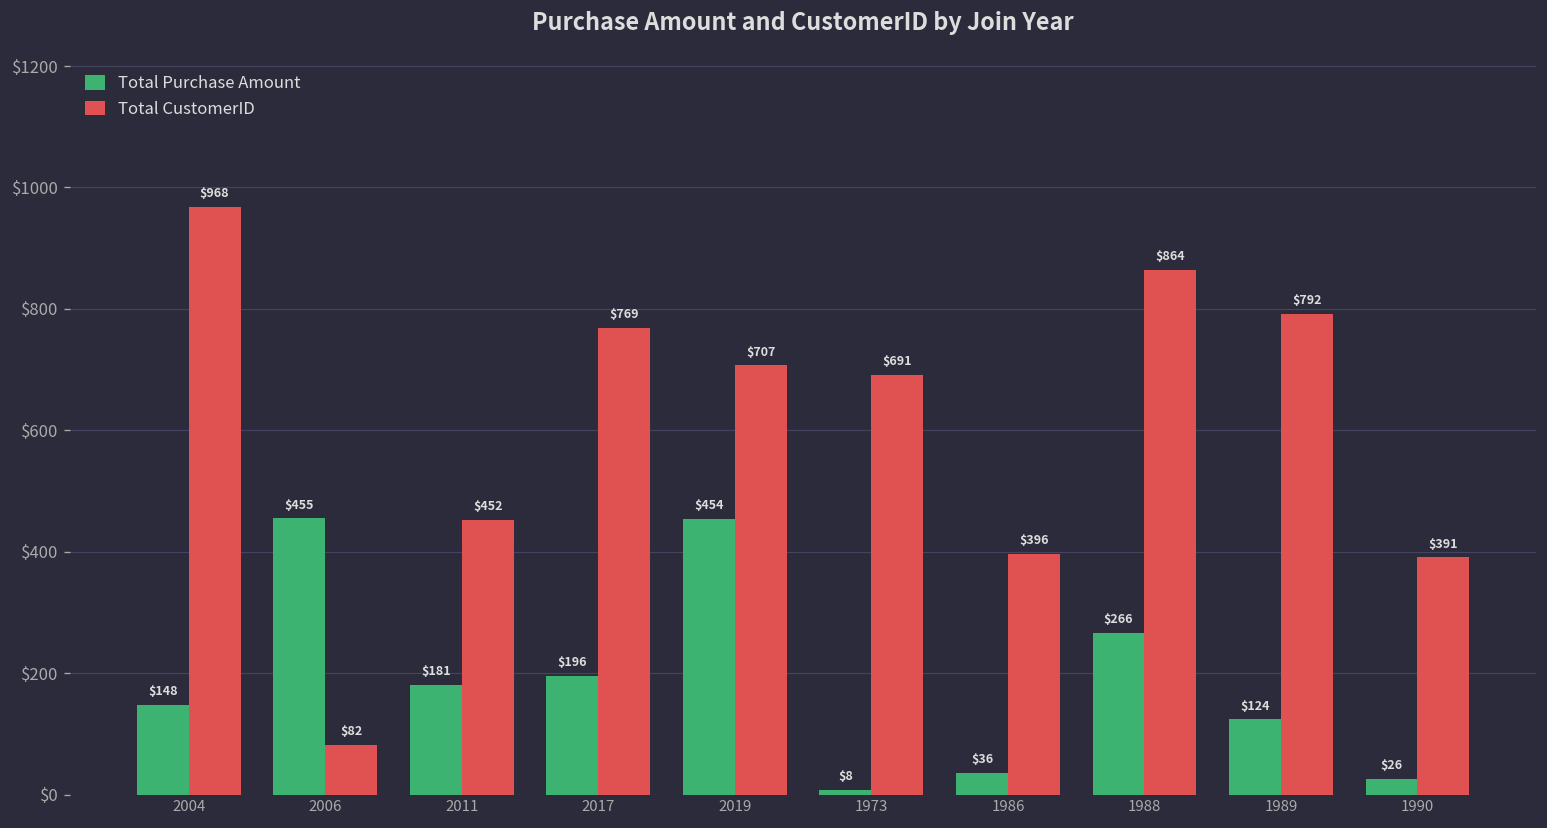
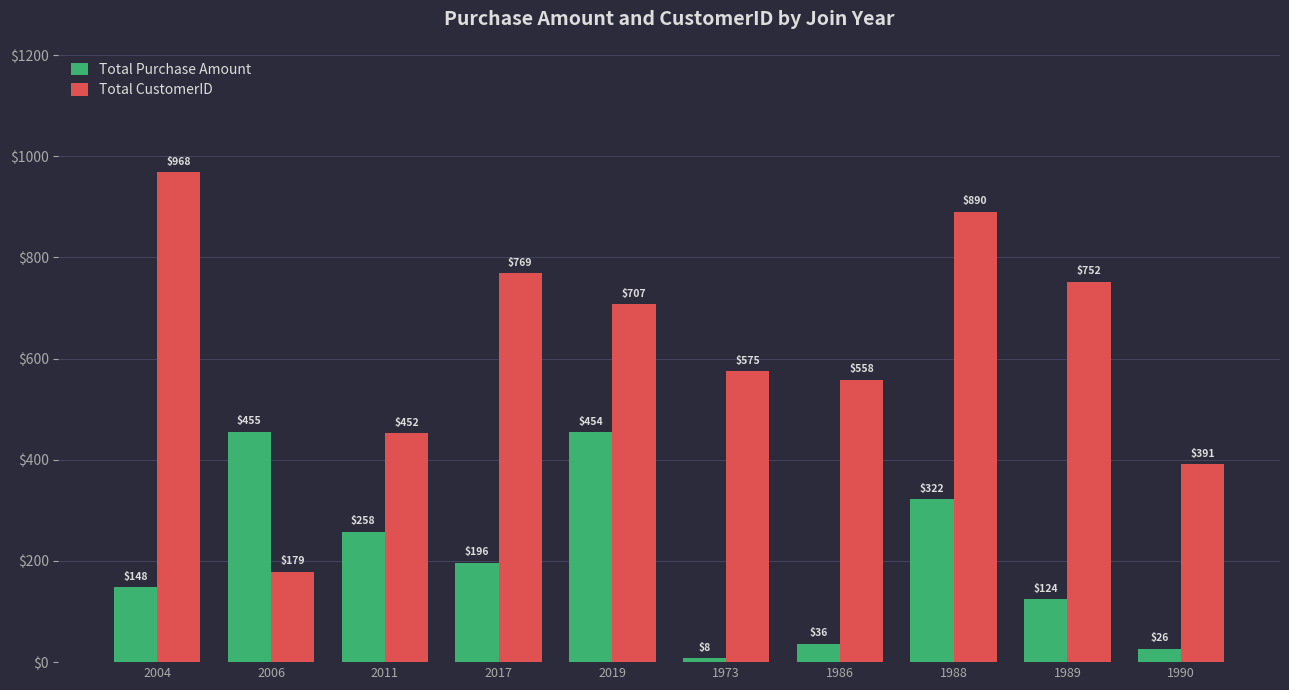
Total CustomerID, 2006: $82 -> $179
Total Purchase Amount, 2011: $181 -> $258
Total CustomerID, 1973: $691 -> $575
Total CustomerID, 1986: $396 -> $558
Total Purchase Amount, 1988: $266 -> $322
Total CustomerID, 1988: $864 -> $890
Total CustomerID, 1989: $792 -> $752
